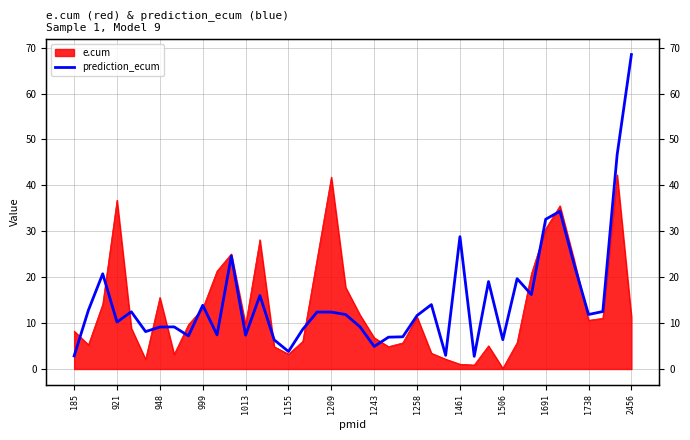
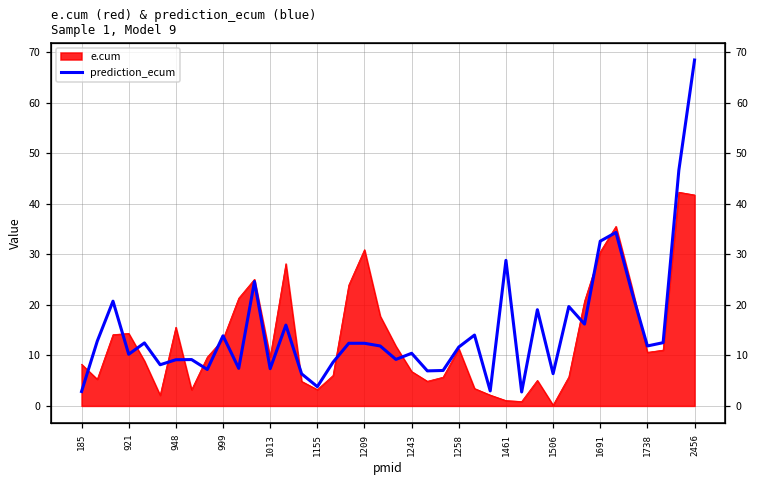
e.cum, 921: 37 -> 14
e.cum, 1209: 42 -> 31
prediction_ecum, 1243: 5 -> 10
e.cum, 2456: 11 -> 42
